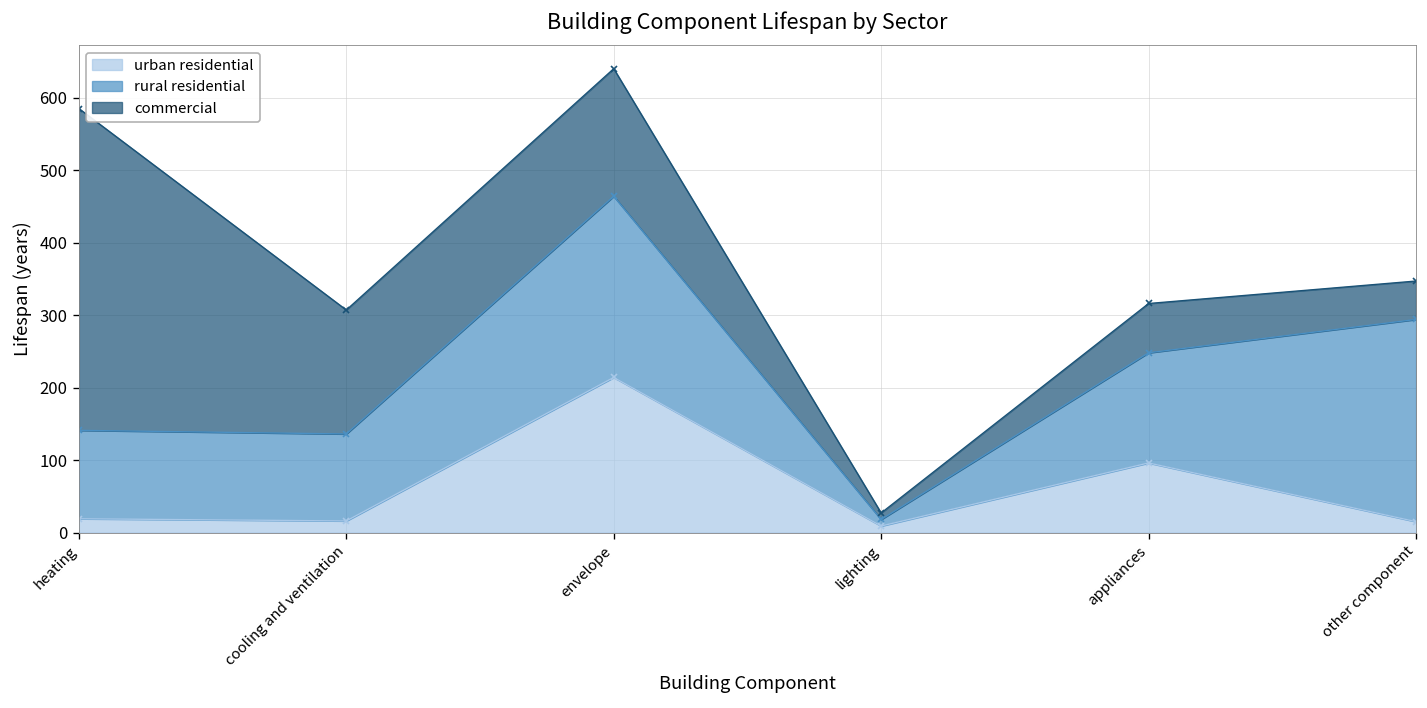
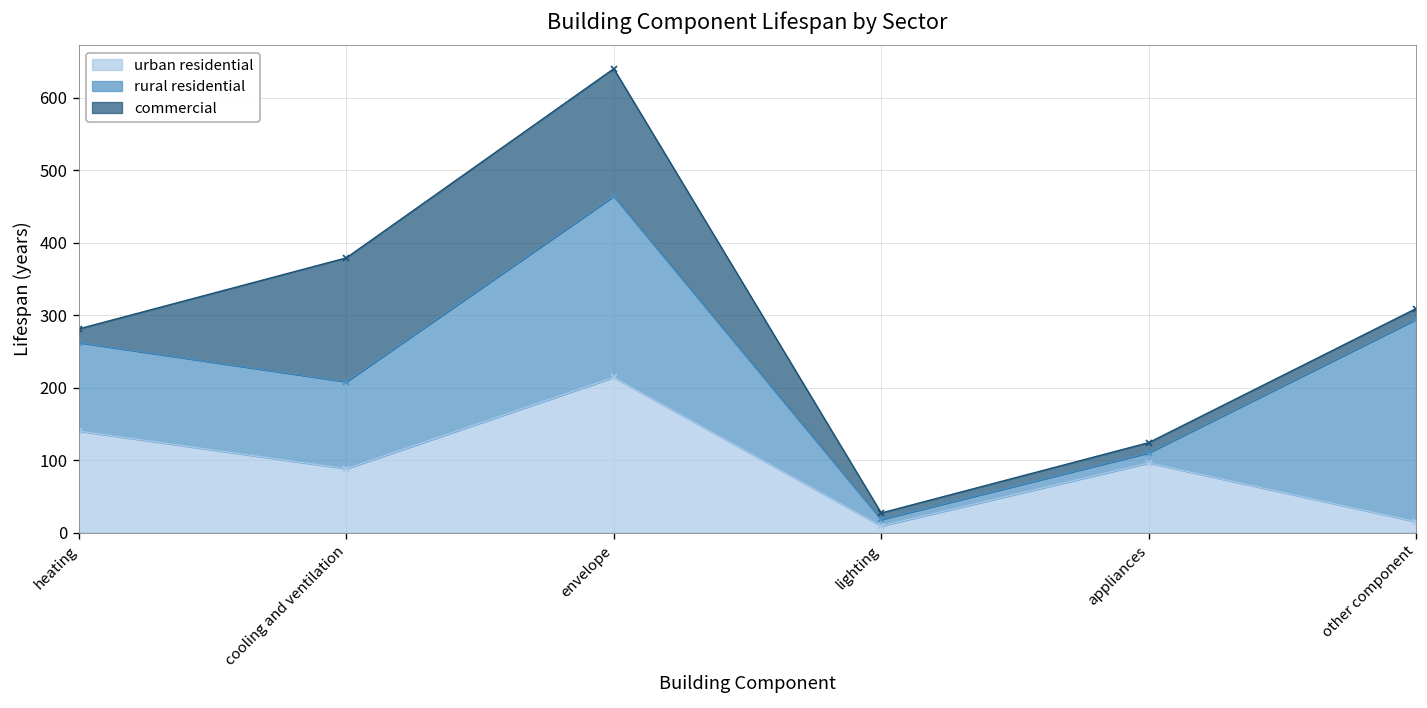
urban residential, heating: 20 -> 140
commercial, heating: 440 -> 20
urban residential, cooling and ventilation: 20 -> 90
rural residential, appliances: 150 -> 10
commercial, appliances: 70 -> 10
commercial, other component: 50 -> 20
